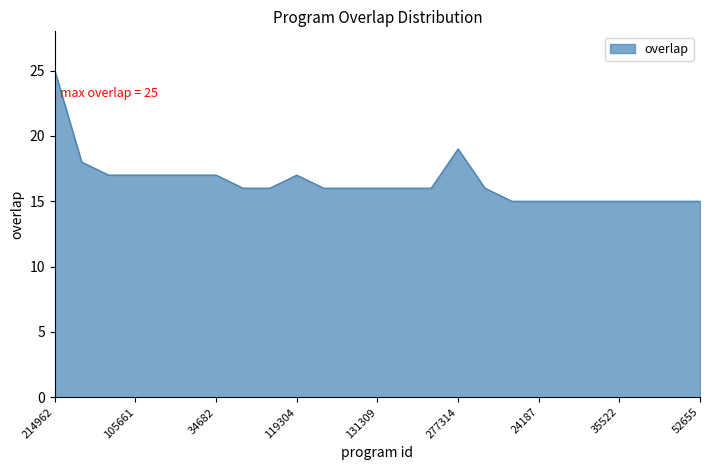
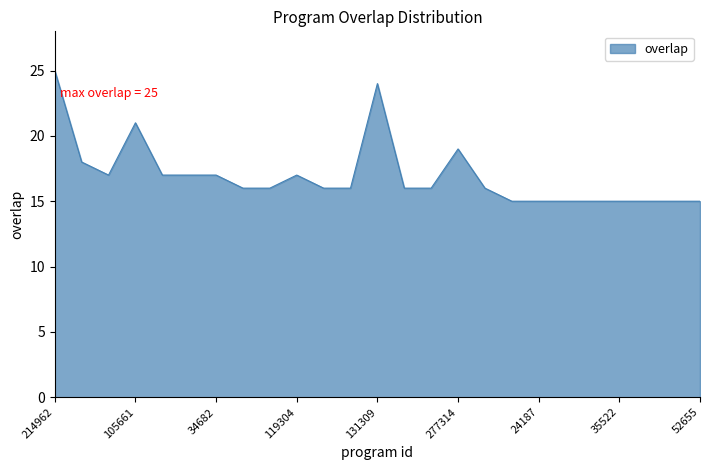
105661: 17 -> 21
131309: 16 -> 24
